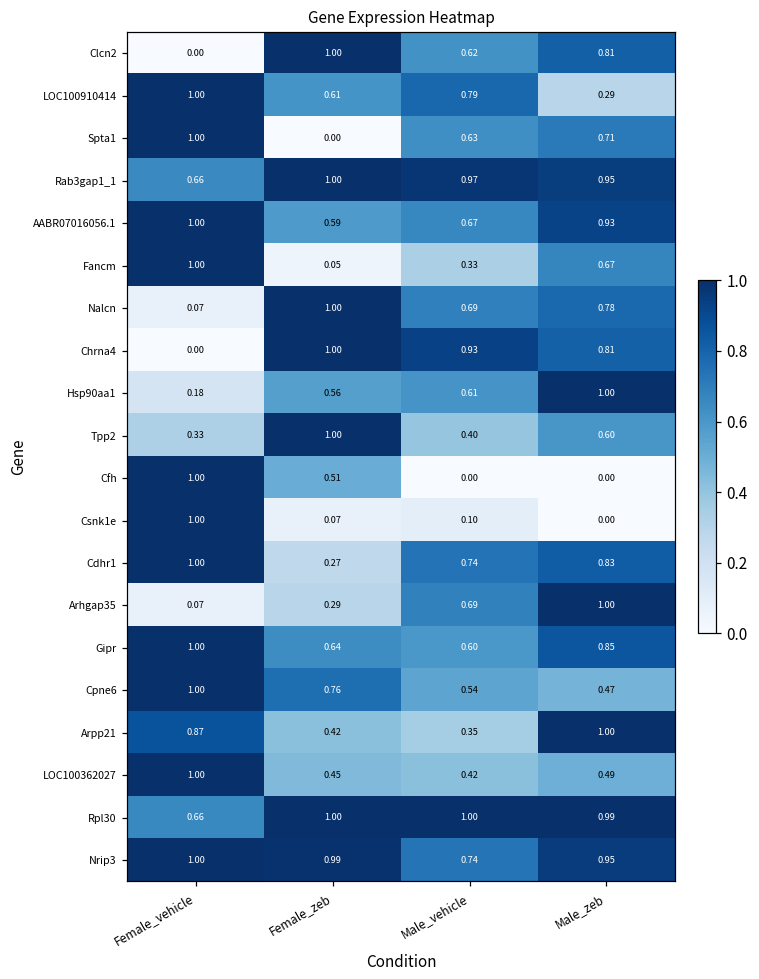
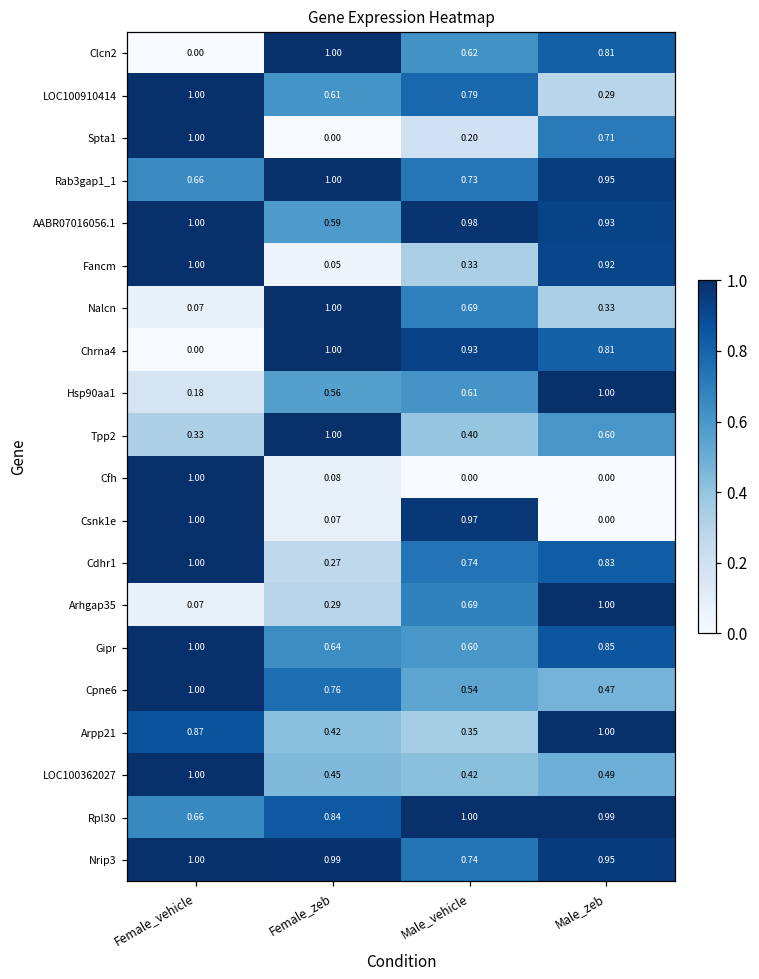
Spta1, Male_vehicle: 0.63 -> 0.20
Rab3gap1_1, Male_vehicle: 0.97 -> 0.73
AABR07016056.1, Male_vehicle: 0.67 -> 0.98
Fancm, Male_zeb: 0.67 -> 0.92
Nalcn, Male_zeb: 0.78 -> 0.33
Cfh, Female_zeb: 0.51 -> 0.08
Csnk1e, Male_vehicle: 0.10 -> 0.97
Rpl30, Female_zeb: 1.00 -> 0.84
